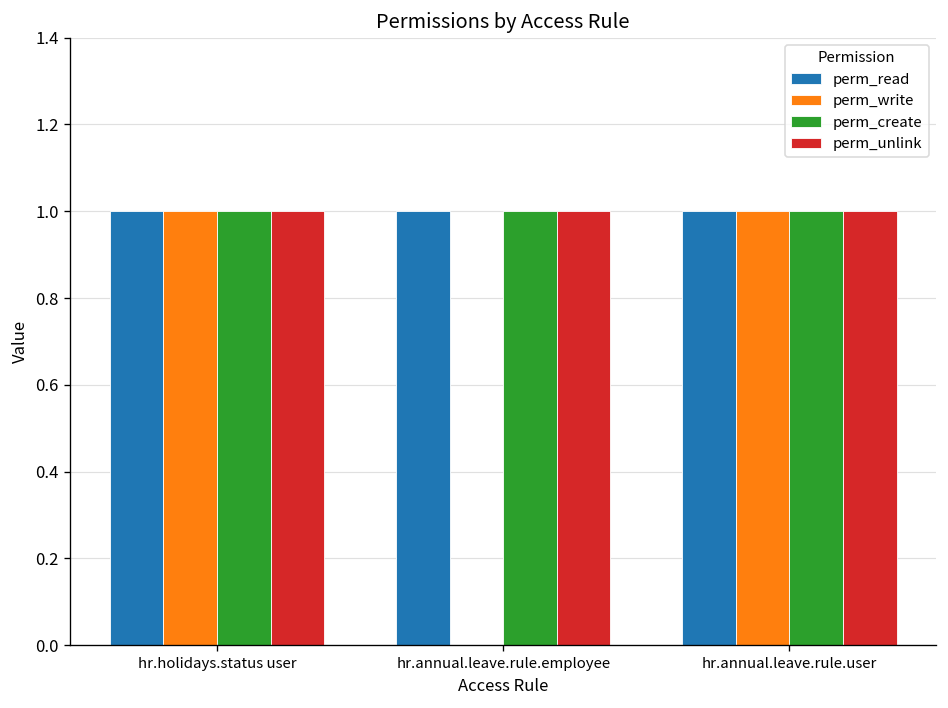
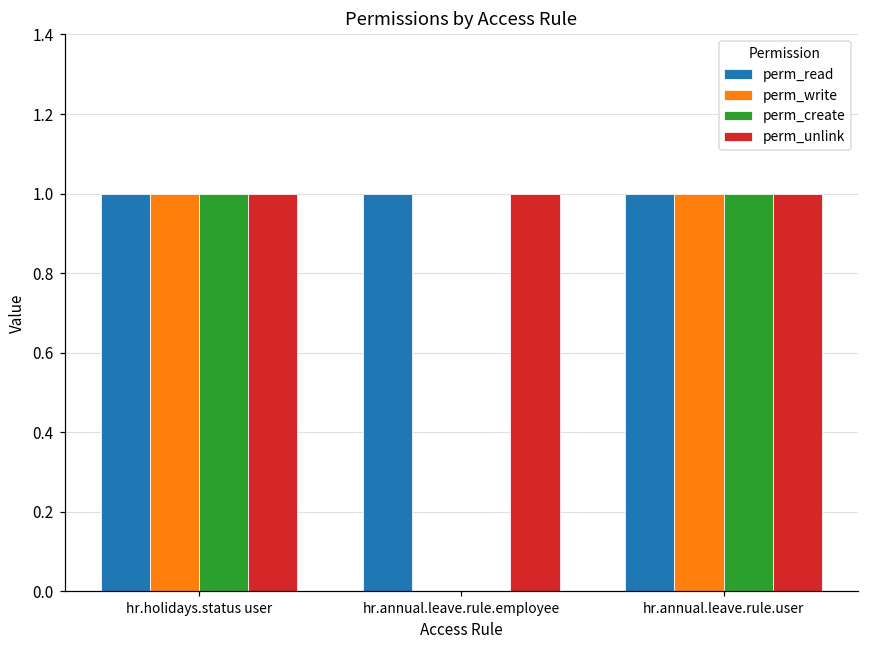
perm_create, hr.annual.leave.rule.employee: 1 -> 0
